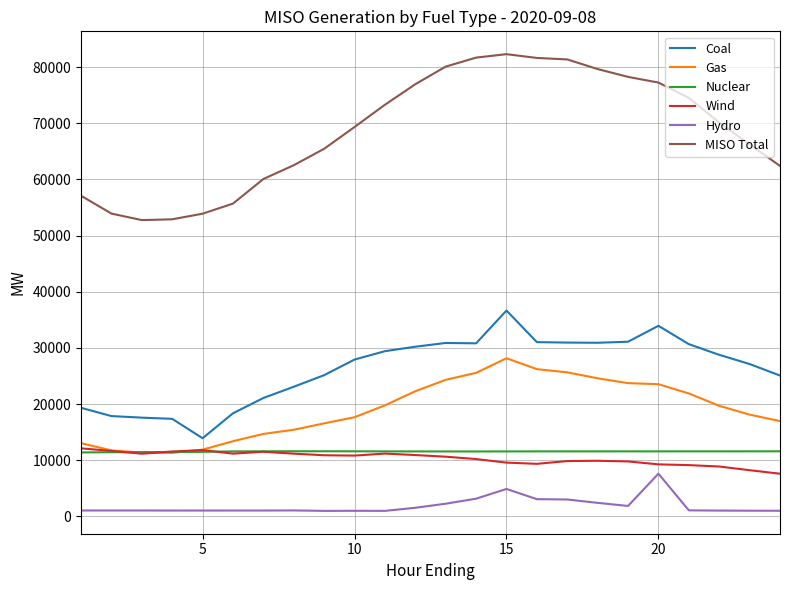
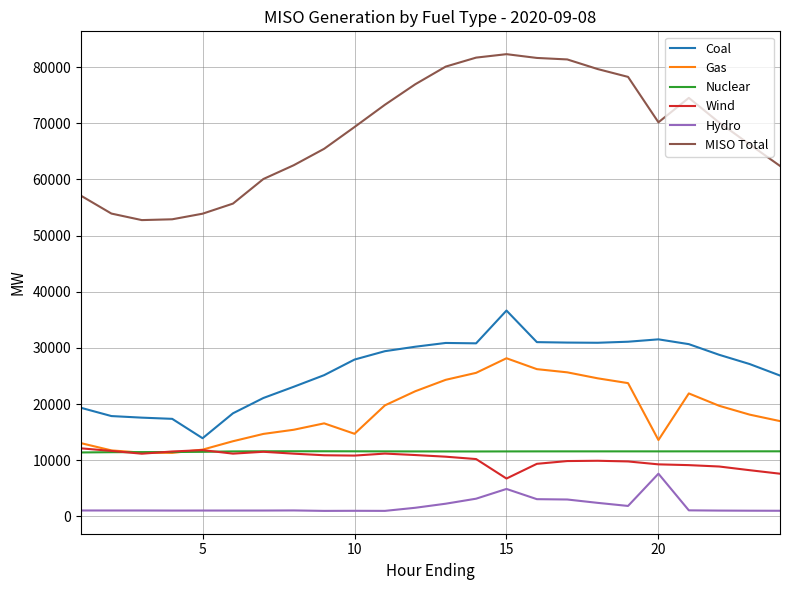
Gas, 10: 18000 -> 15000
Wind, 15: 10000 -> 7000
Coal, 20: 34000 -> 32000
Gas, 20: 24000 -> 14000
MISO Total, 20: 77000 -> 70000
